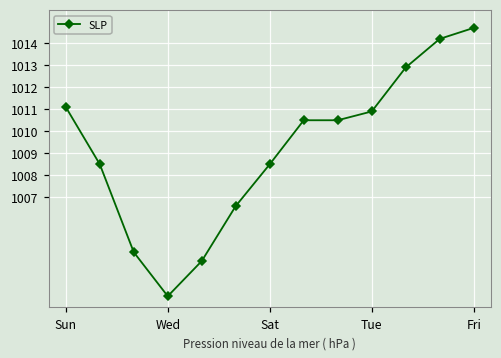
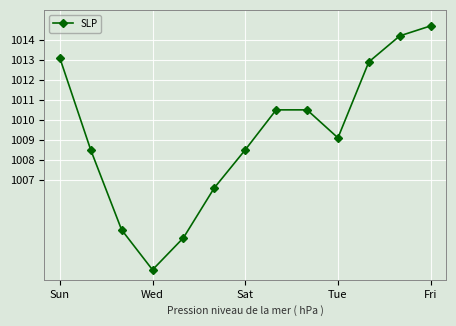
Sun: 1011.1 -> 1013.1
Tue: 1010.9 -> 1009.1
